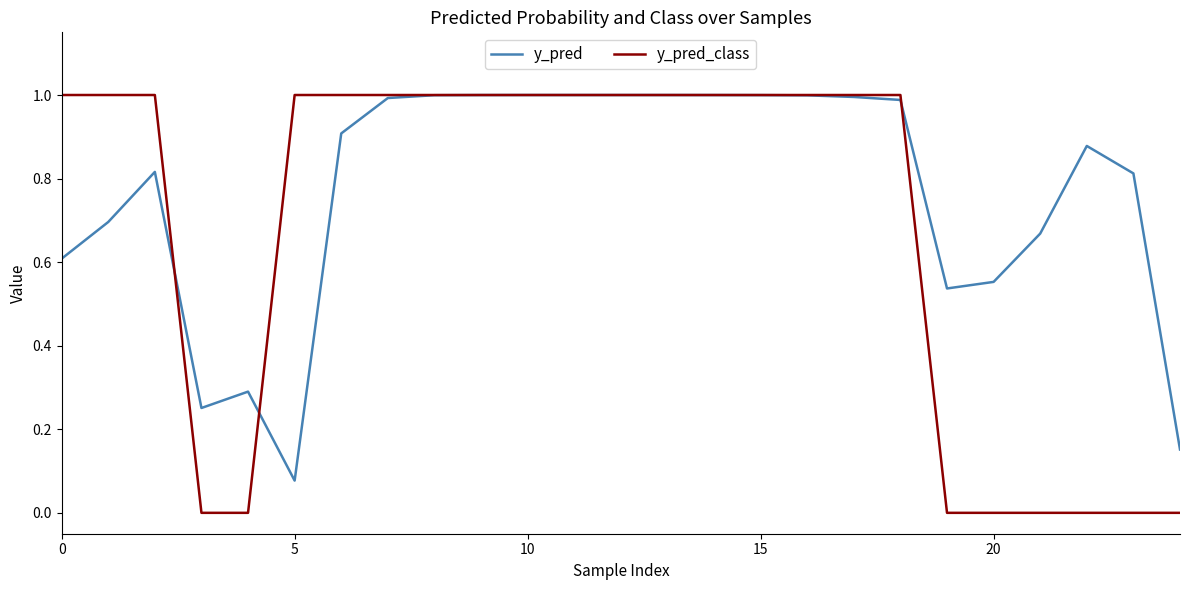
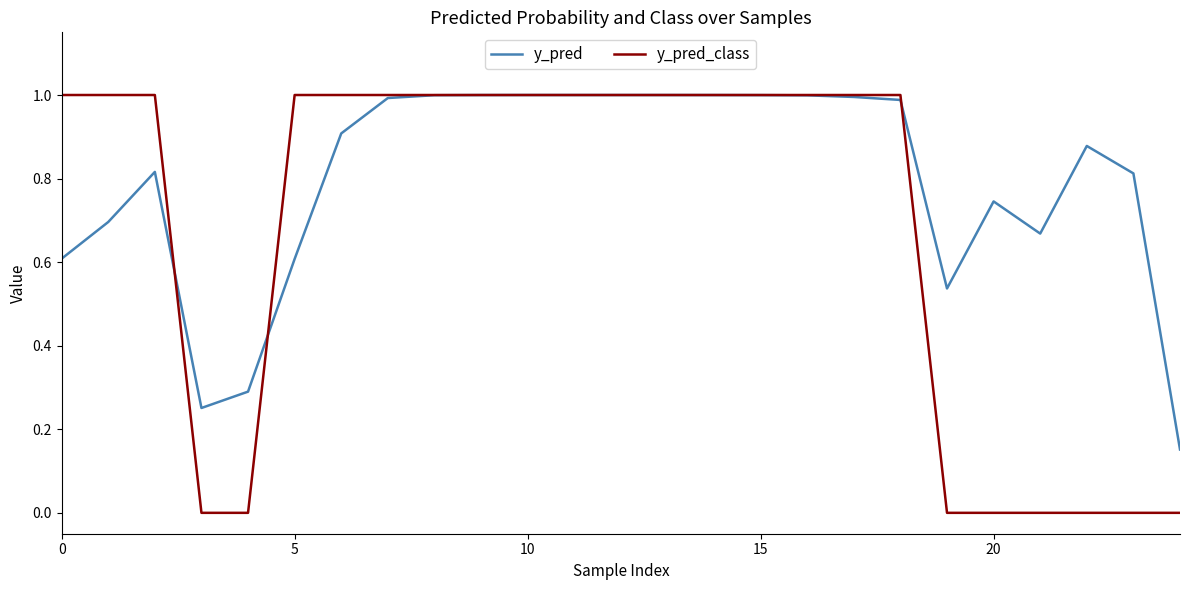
y_pred, 5: 0.08 -> 0.61
y_pred, 20: 0.55 -> 0.75
